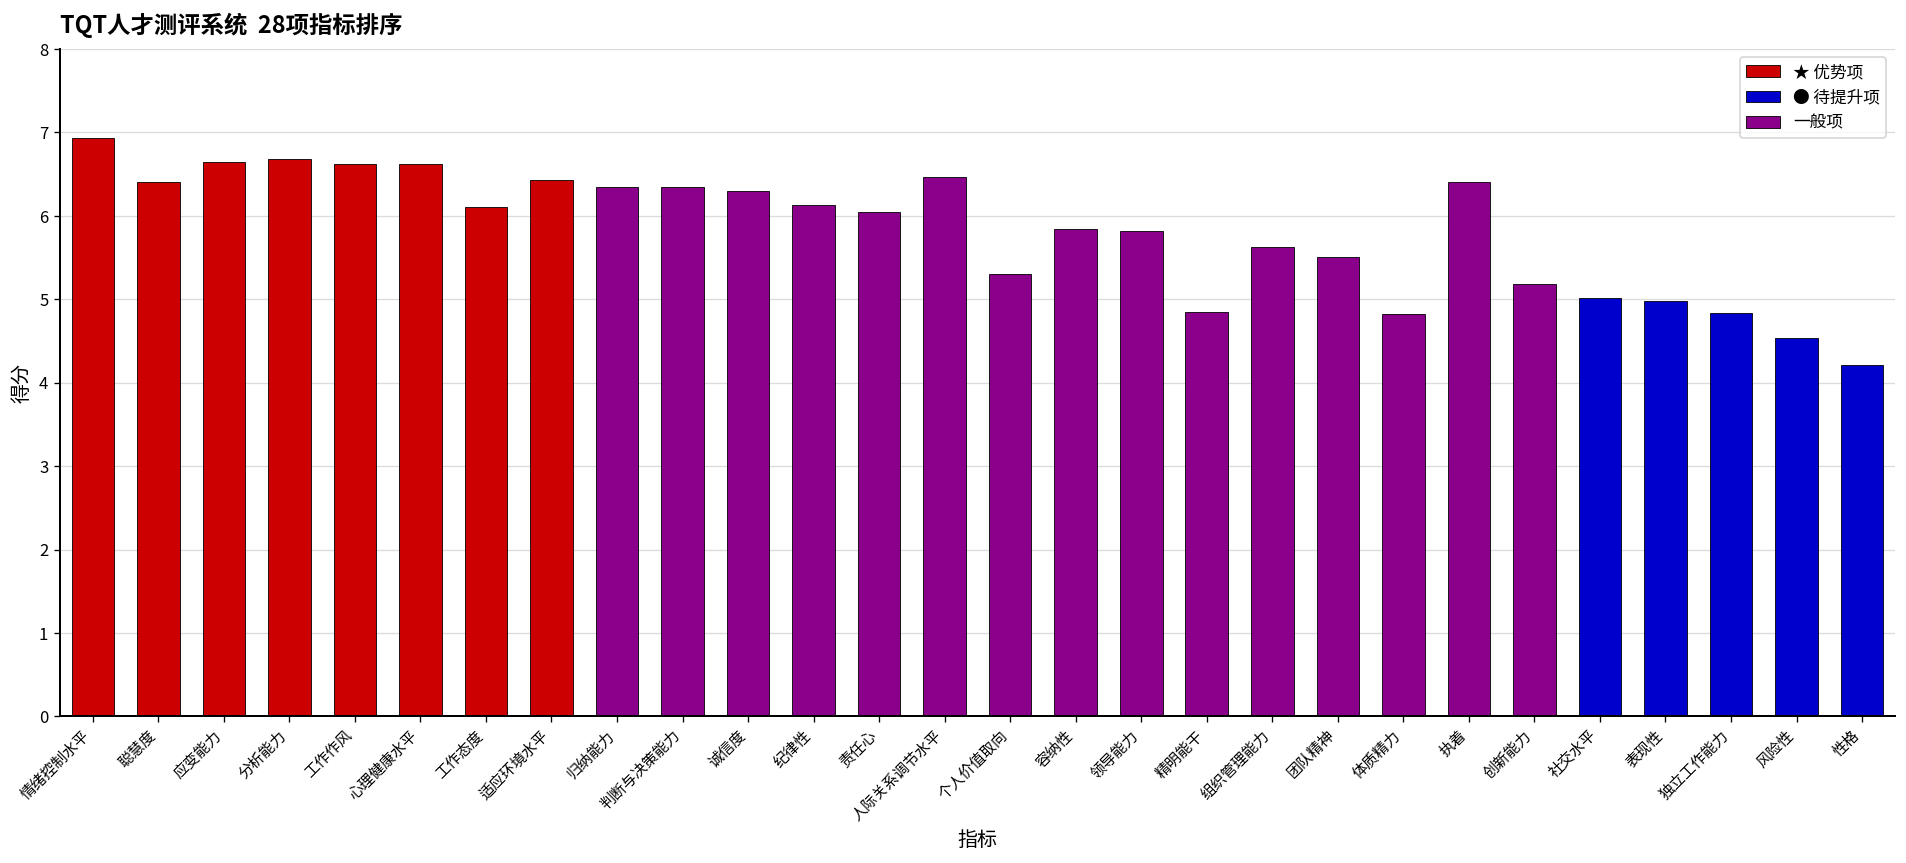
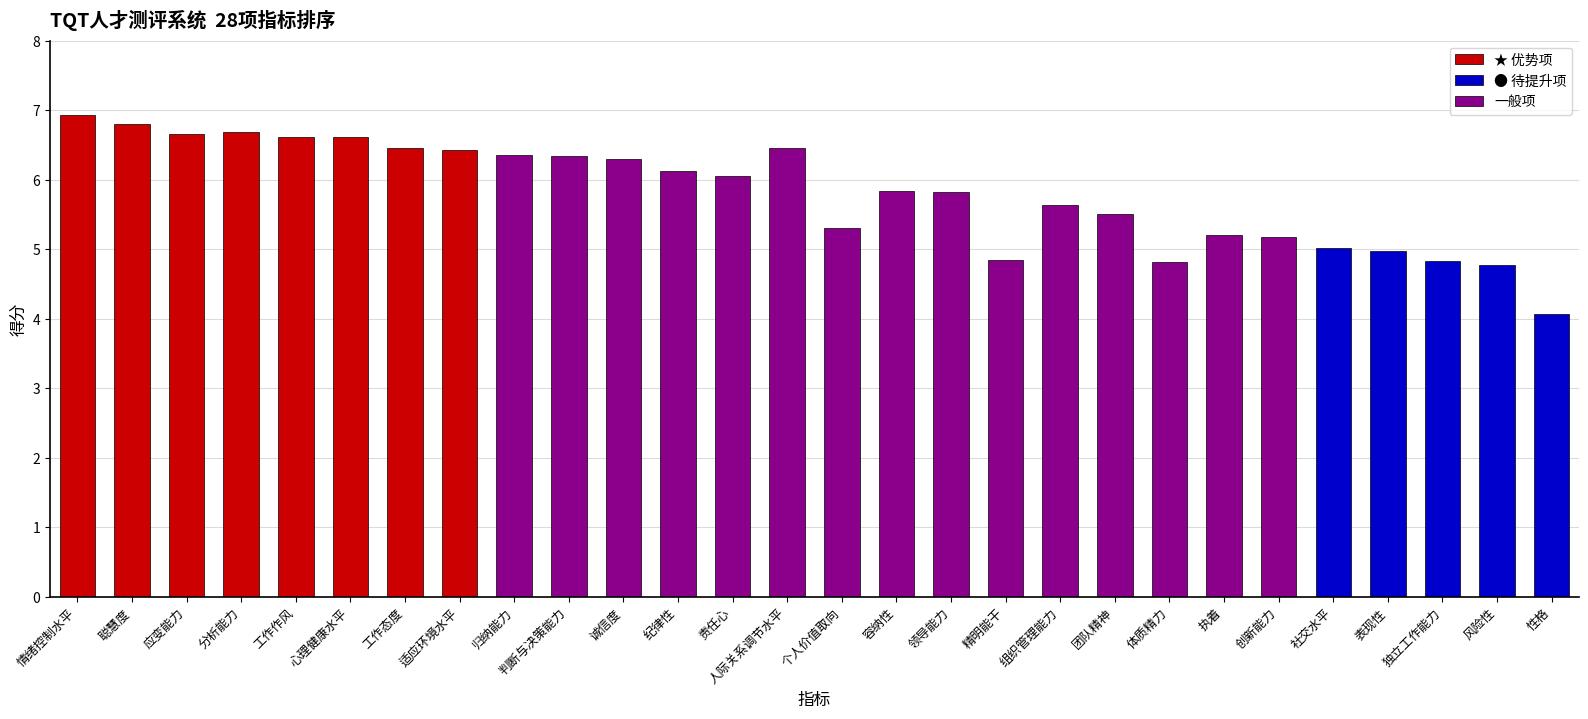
★ 优势项, 聪慧度: 6.4 -> 6.8
★ 优势项, 工作态度: 6.1 -> 6.5
一般项, 执着: 6.4 -> 5.2
● 待提升项, 风险性: 4.5 -> 4.8
● 待提升项, 性格: 4.2 -> 4.1
